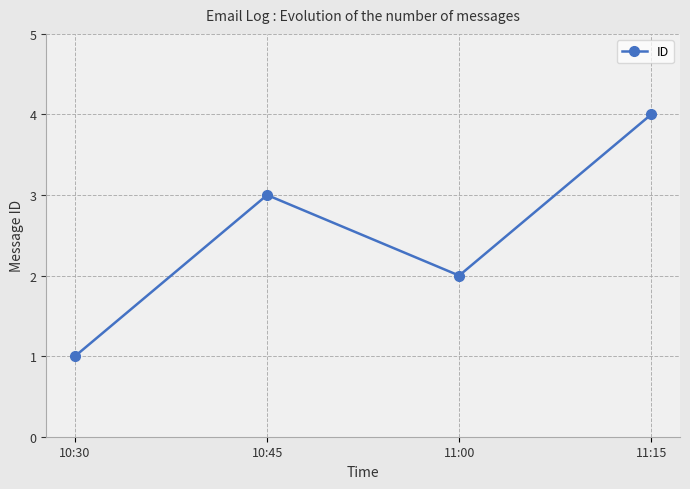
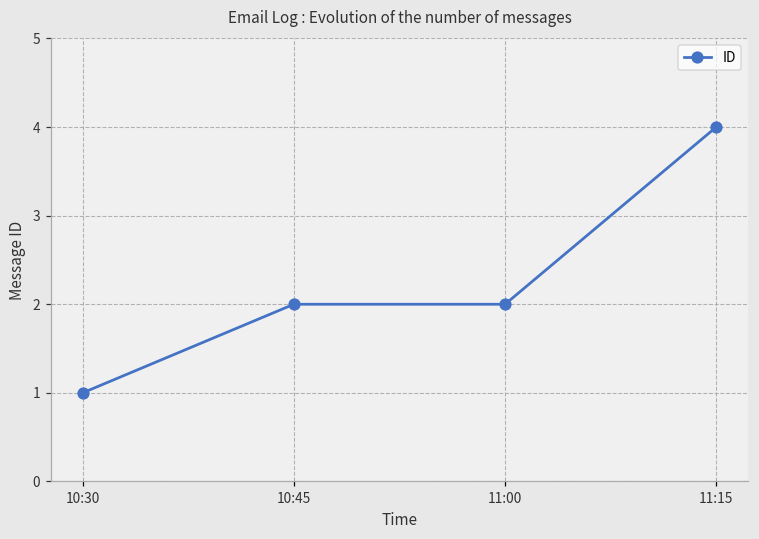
10:45: 3 -> 2
